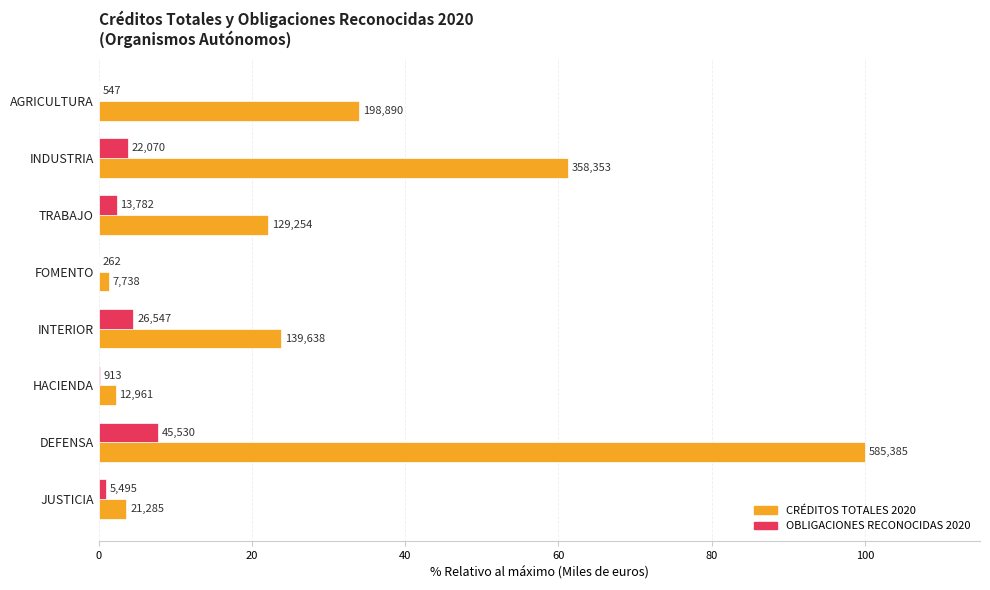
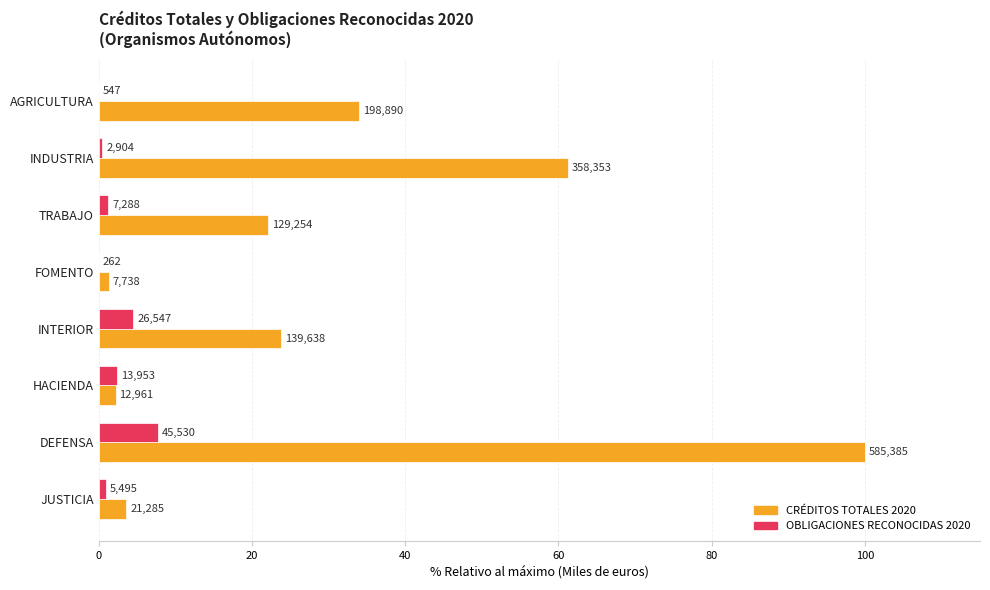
OBLIGACIONES RECONOCIDAS 2020, INDUSTRIA: 22,070 -> 2,904
OBLIGACIONES RECONOCIDAS 2020, TRABAJO: 13,782 -> 7,288
OBLIGACIONES RECONOCIDAS 2020, HACIENDA: 913 -> 13,953
